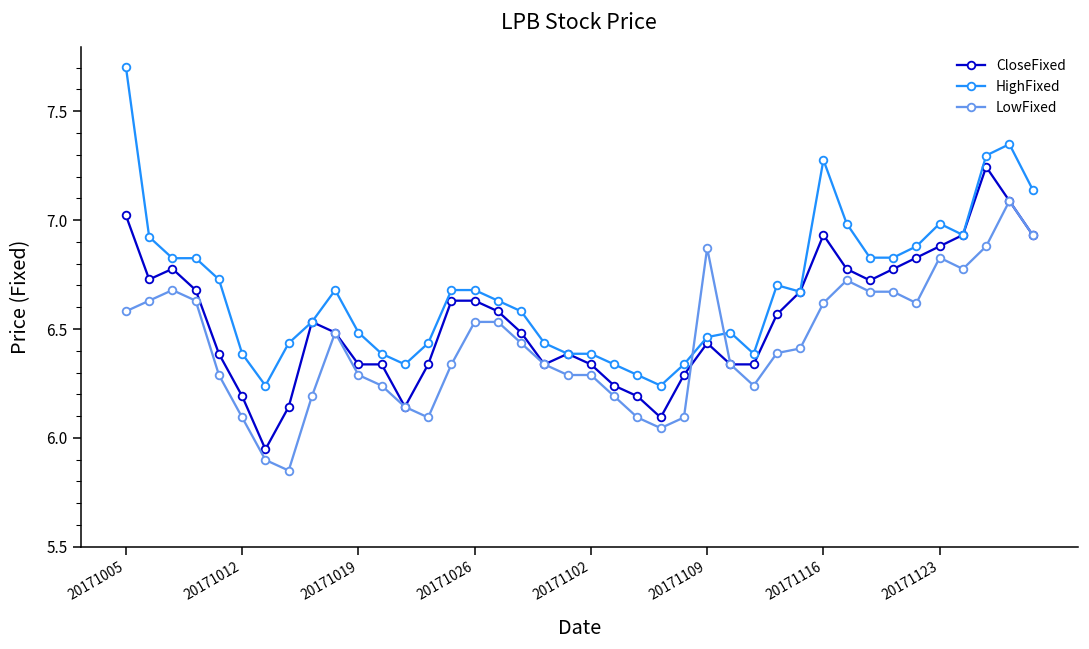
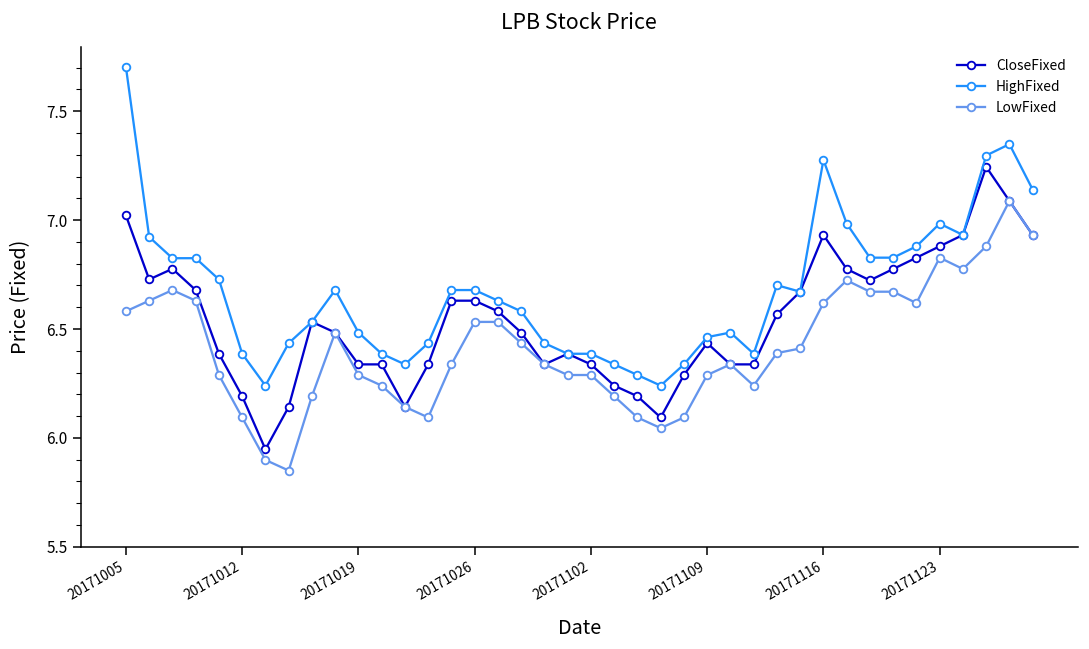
LowFixed, 20171109: 6.87 -> 6.29
